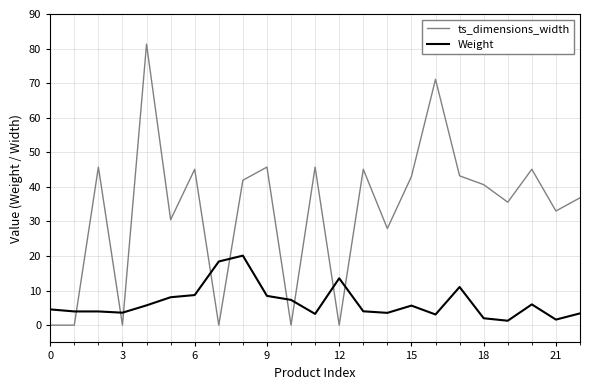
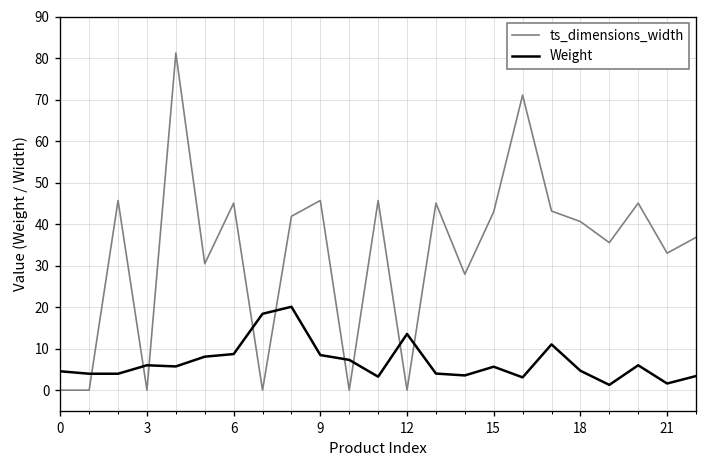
Weight, 3: 4 -> 6
Weight, 18: 2 -> 5
